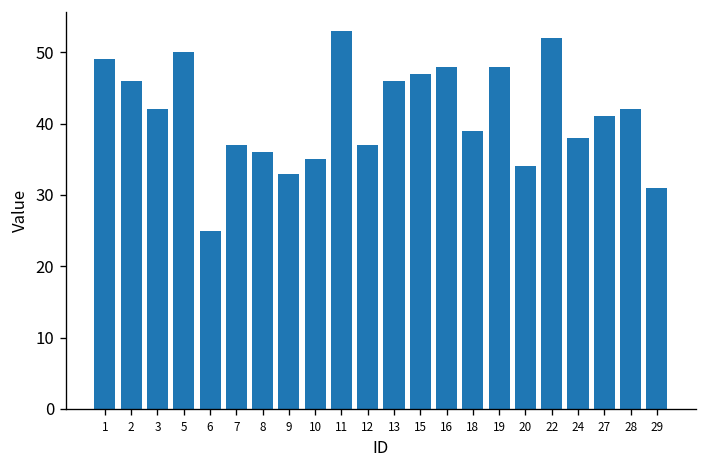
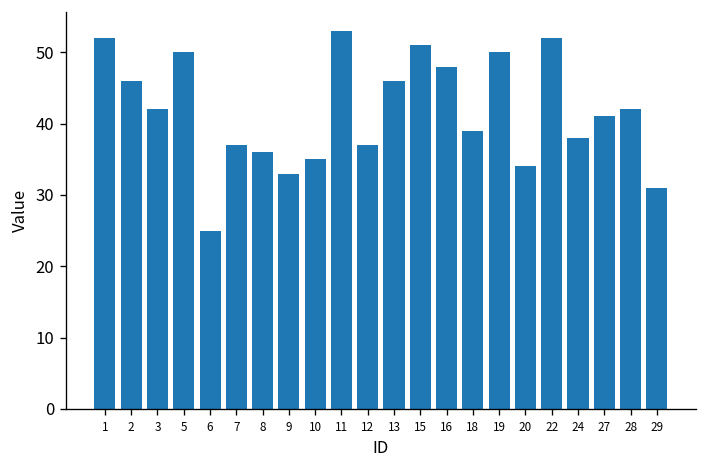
1: 49 -> 52
15: 47 -> 51
19: 48 -> 50
